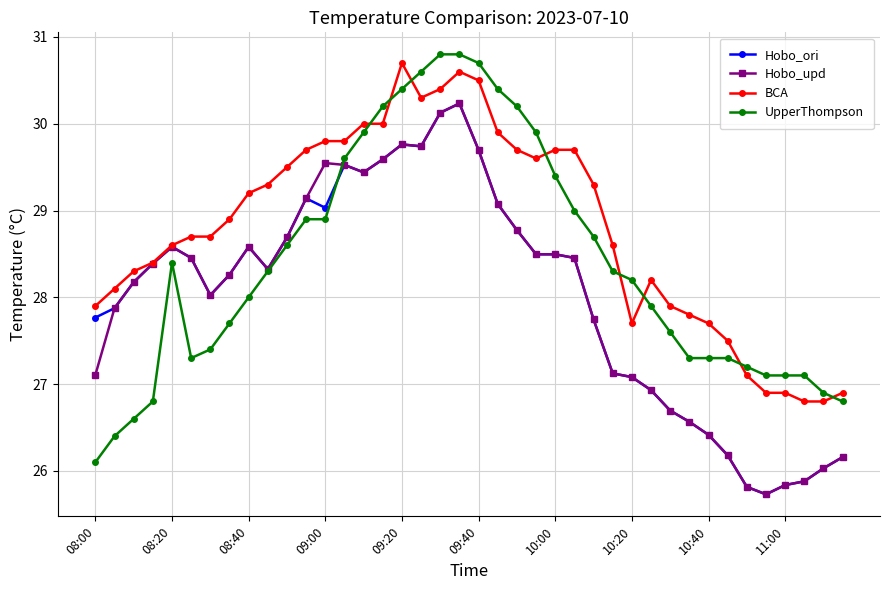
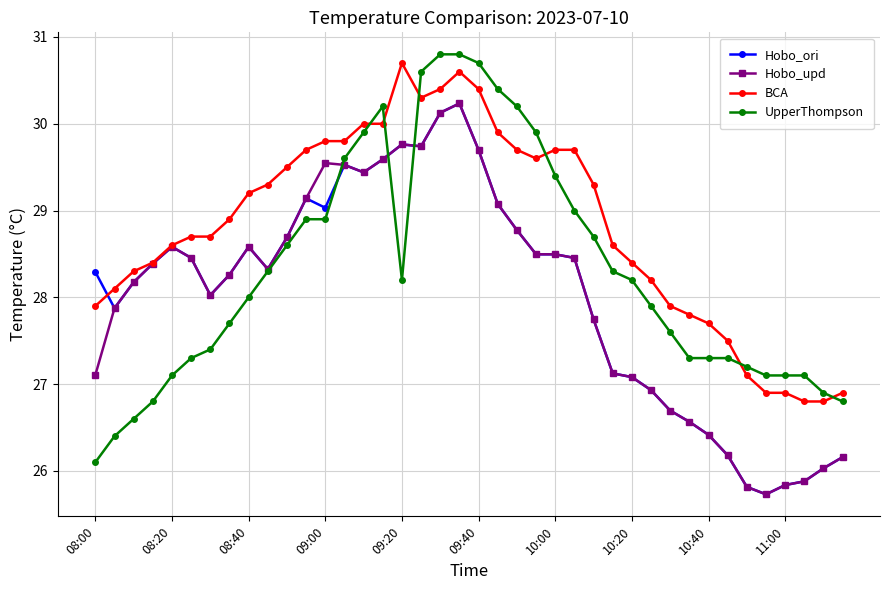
Hobo_ori, 08:00: 27.8 -> 28.3
UpperThompson, 08:20: 28.4 -> 27.1
UpperThompson, 09:20: 30.4 -> 28.2
BCA, 09:40: 30.5 -> 30.4
BCA, 10:20: 27.7 -> 28.4
